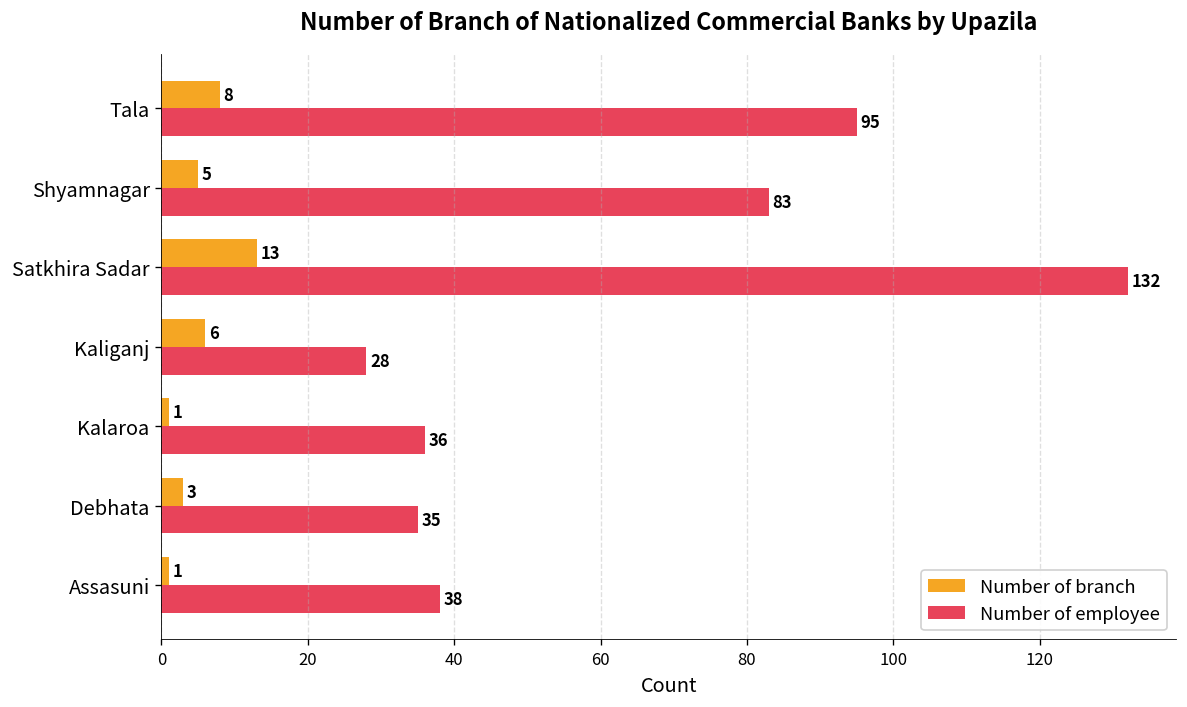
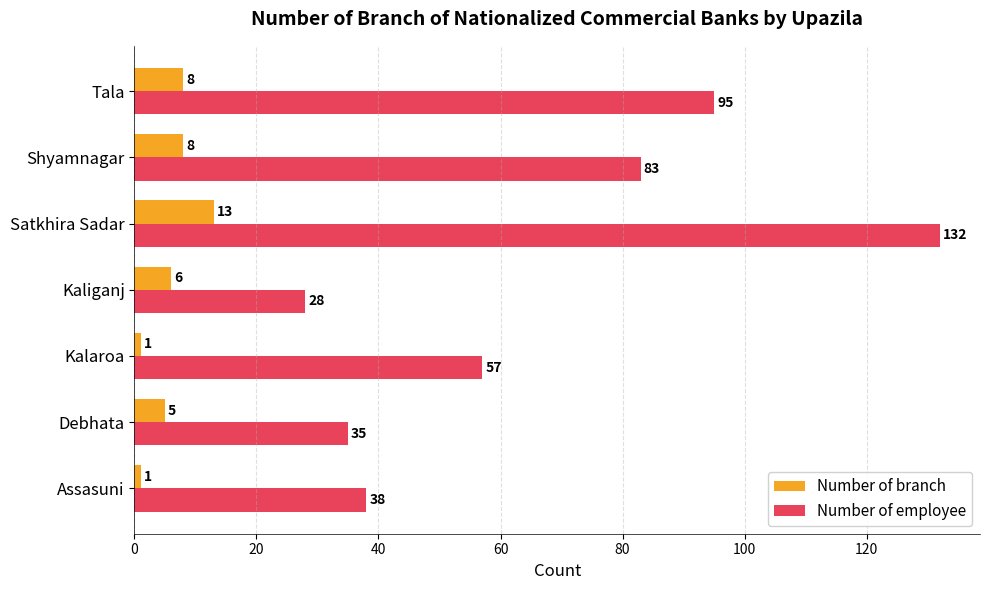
Number of branch, Shyamnagar: 5 -> 8
Number of employee, Kalaroa: 36 -> 57
Number of branch, Debhata: 3 -> 5
